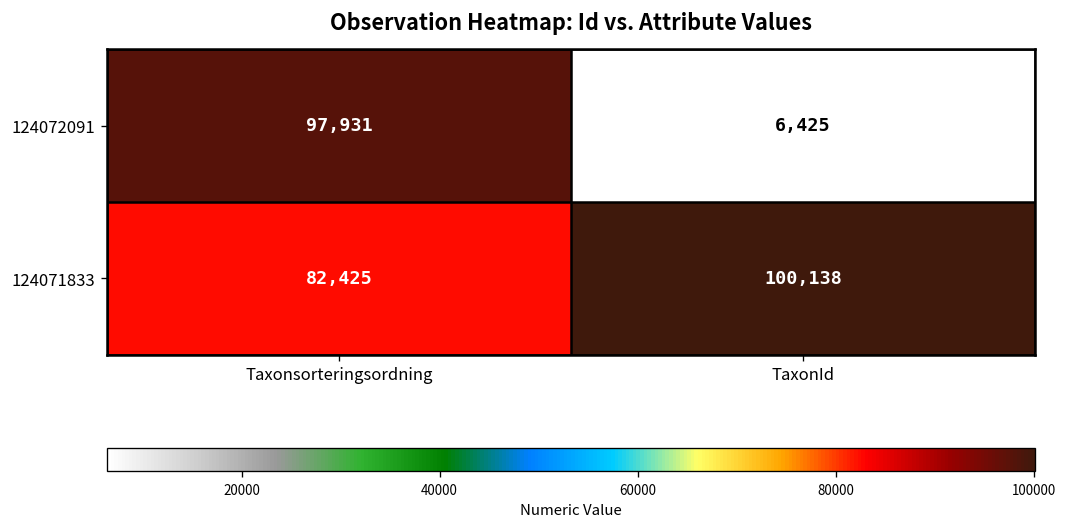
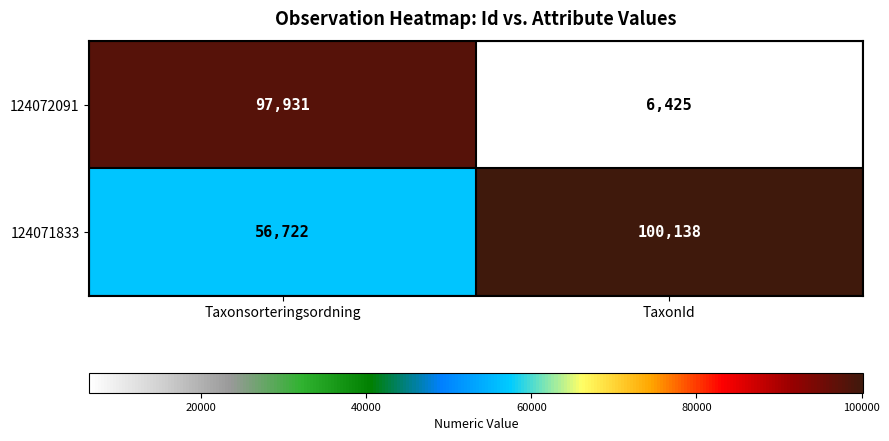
124071833, Taxonsorteringsordning: 82,425 -> 56,722
